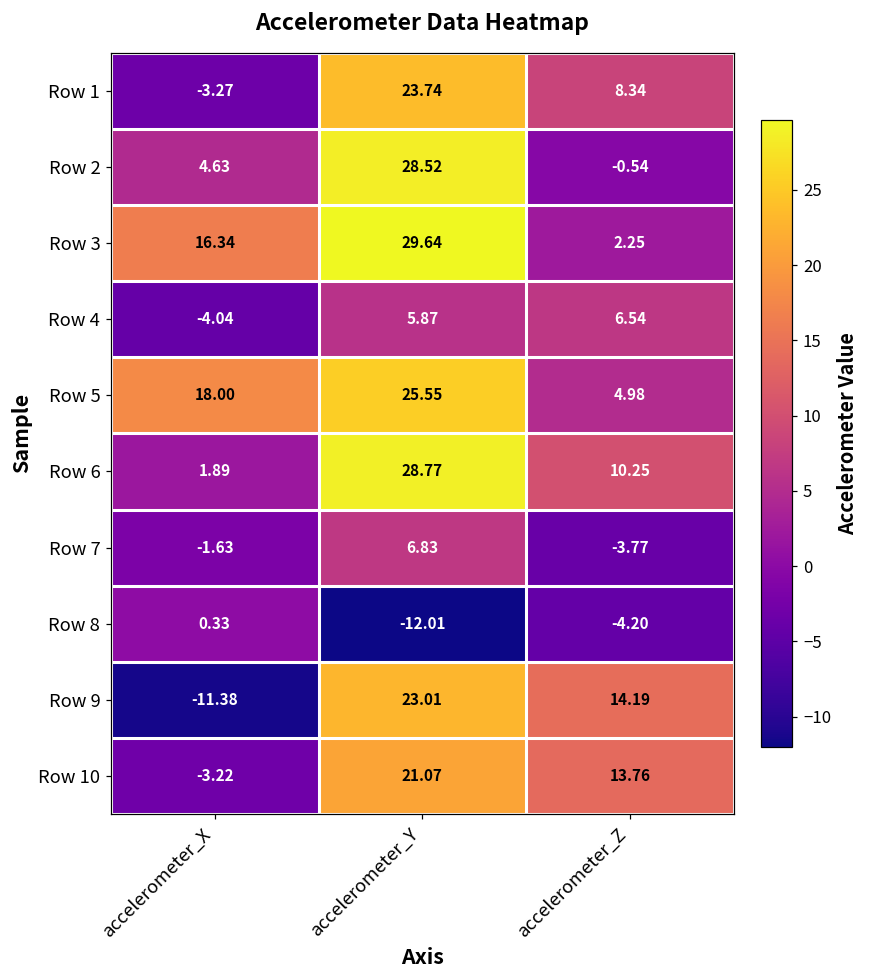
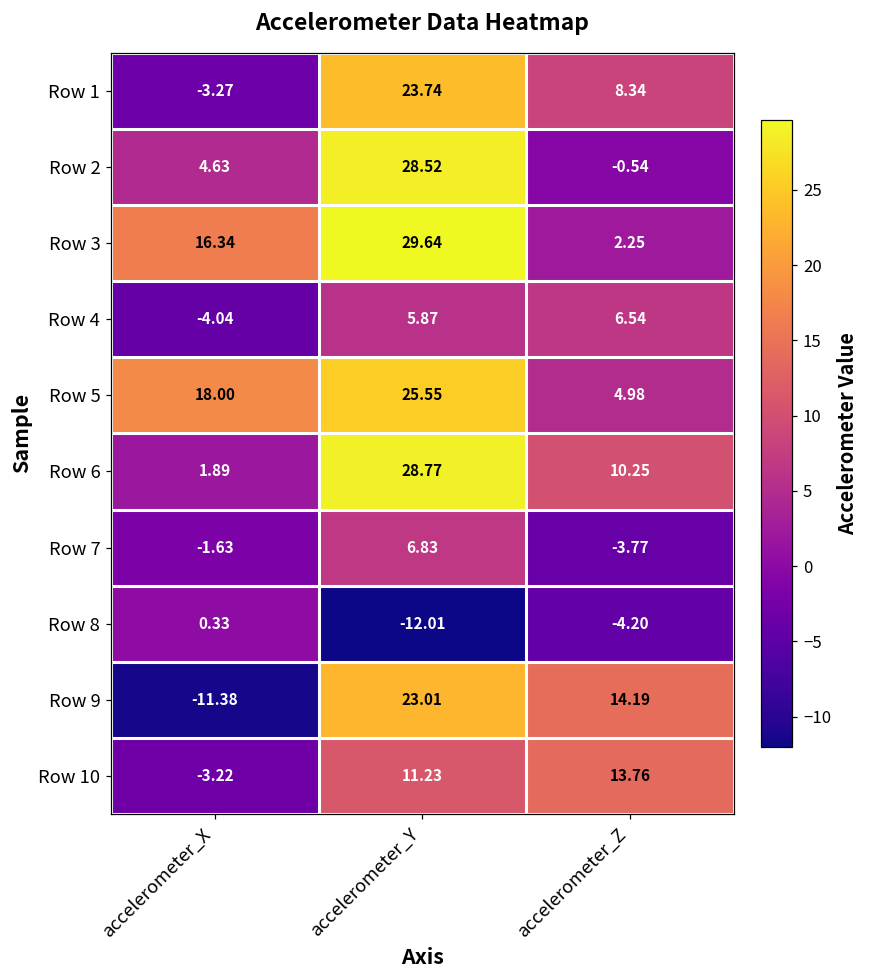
Row 10, accelerometer_Y: 21.07 -> 11.23
